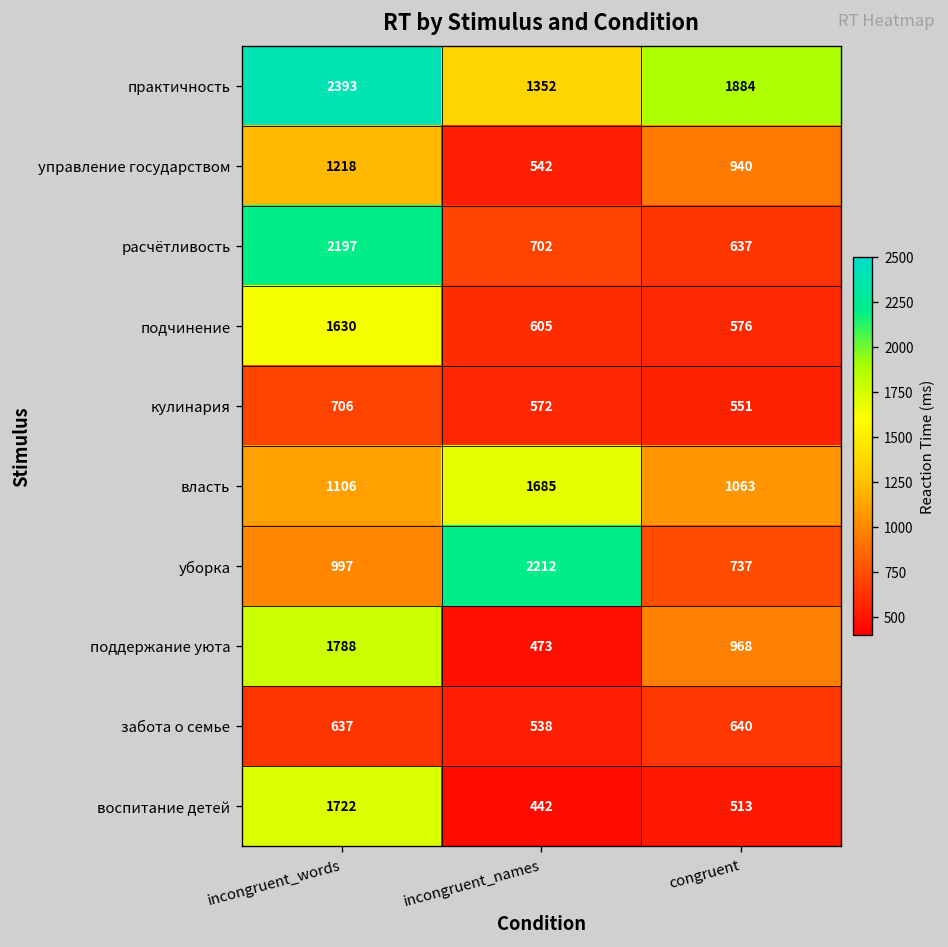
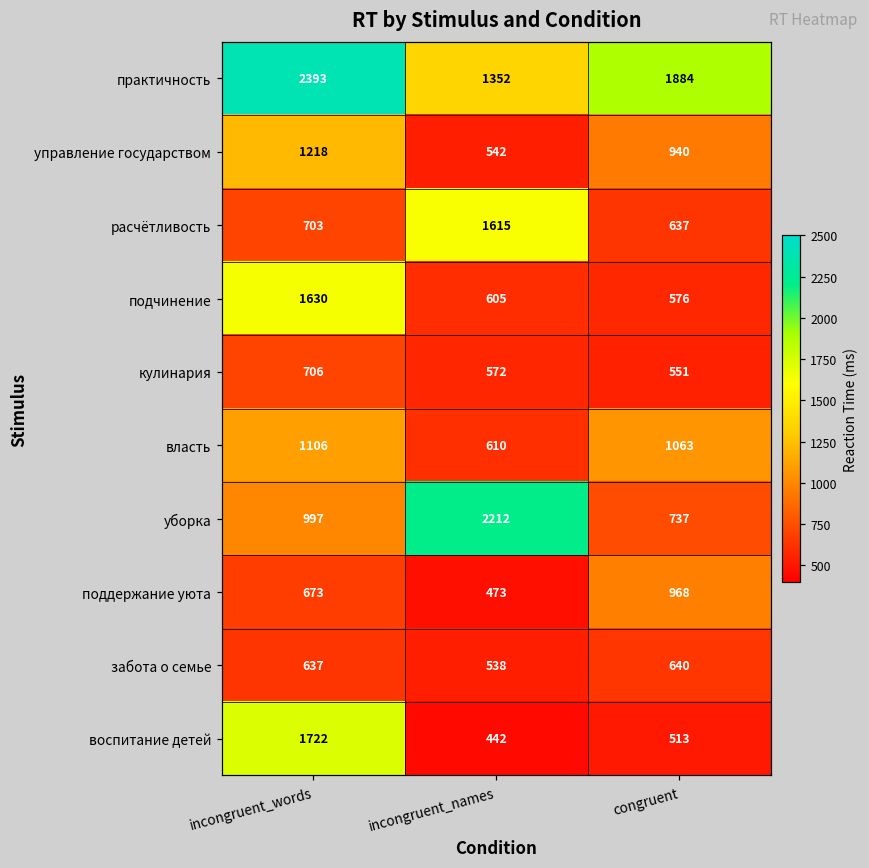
расчётливость, incongruent_words: 2197 -> 703
расчётливость, incongruent_names: 702 -> 1615
власть, incongruent_names: 1685 -> 610
поддержание уюта, incongruent_words: 1788 -> 673
